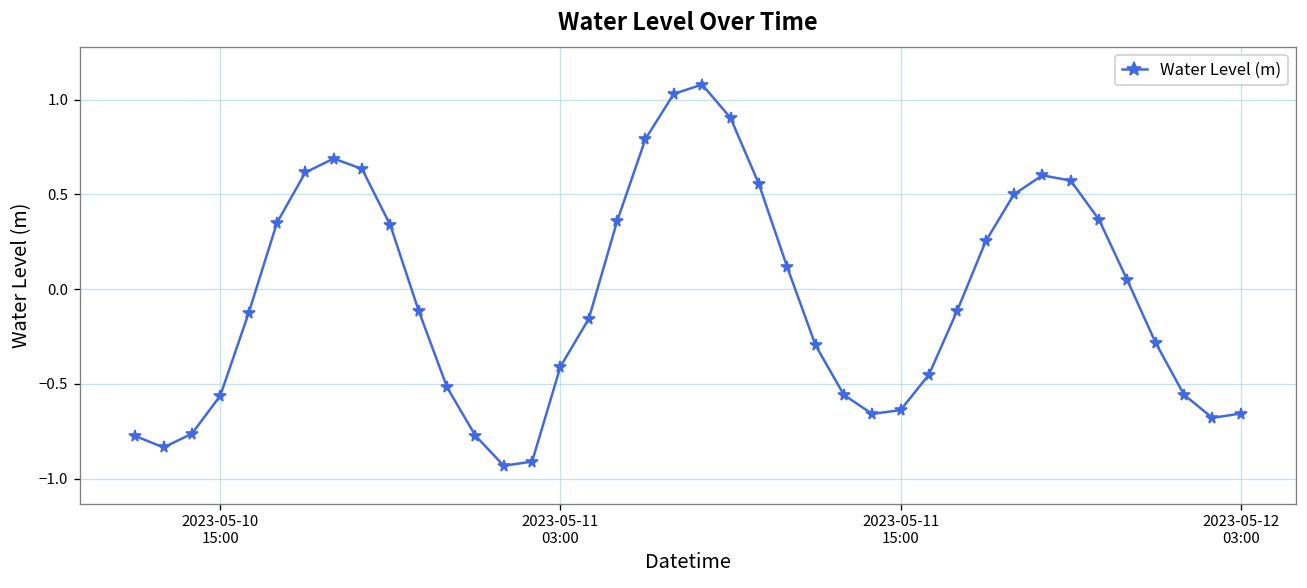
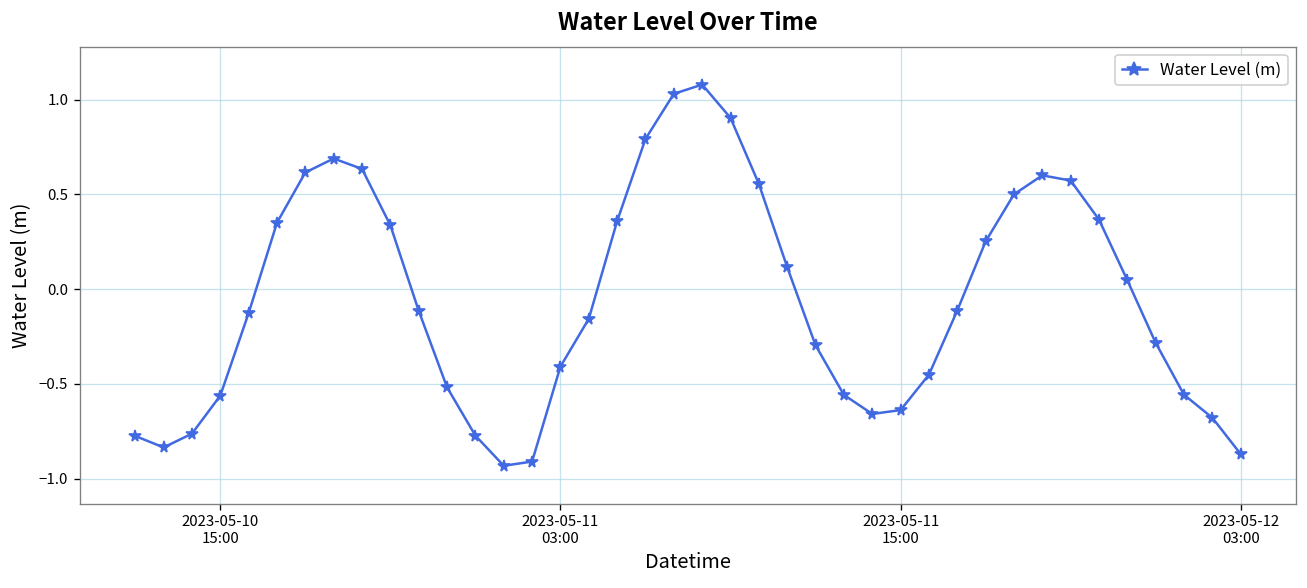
2023-05-12 03:00: -0.66 -> -0.87
